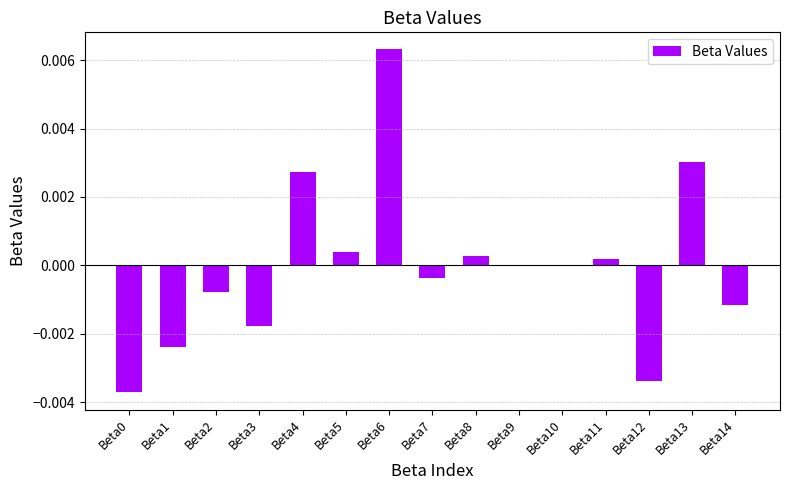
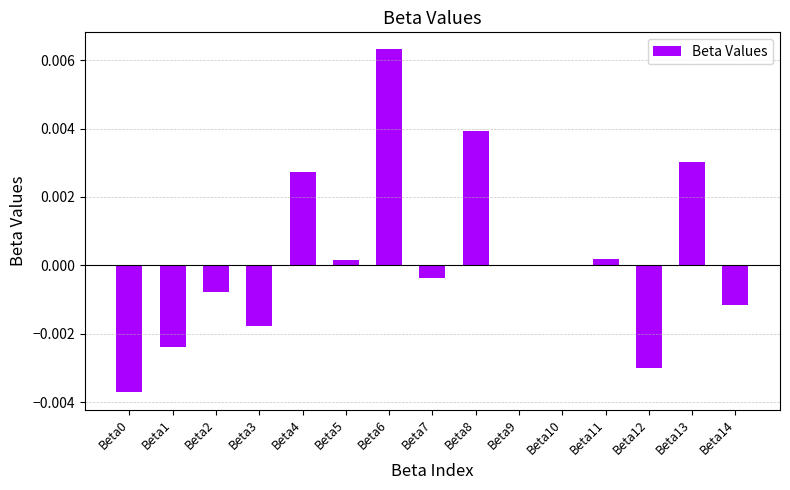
Beta5: 0.0004 -> 0.0001
Beta8: 0.0003 -> 0.0039
Beta12: -0.0034 -> -0.0030
